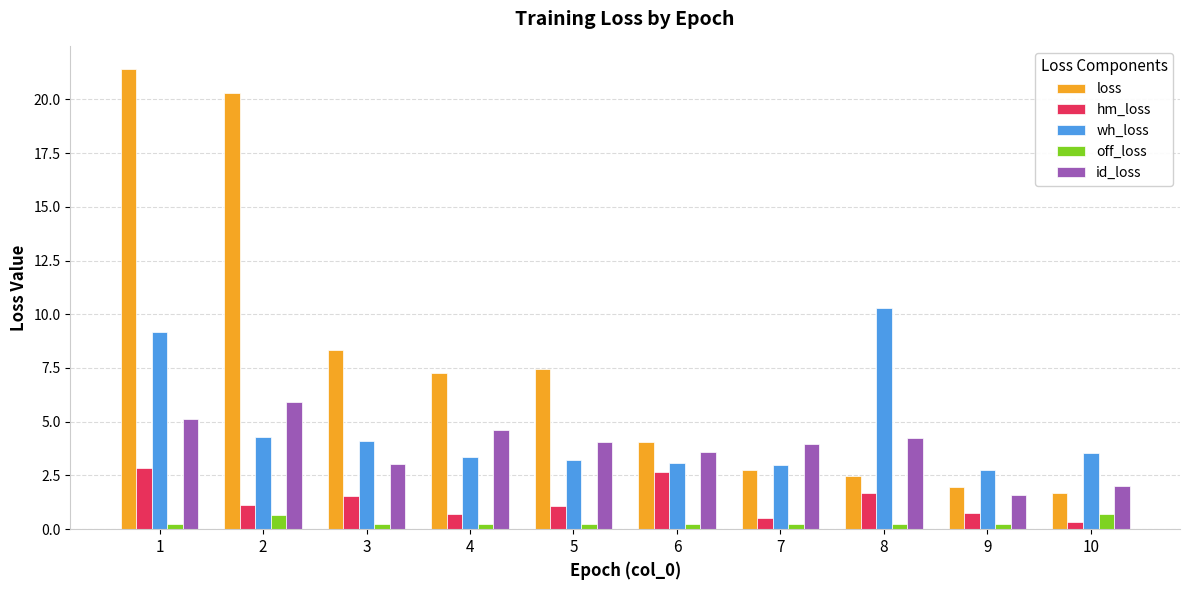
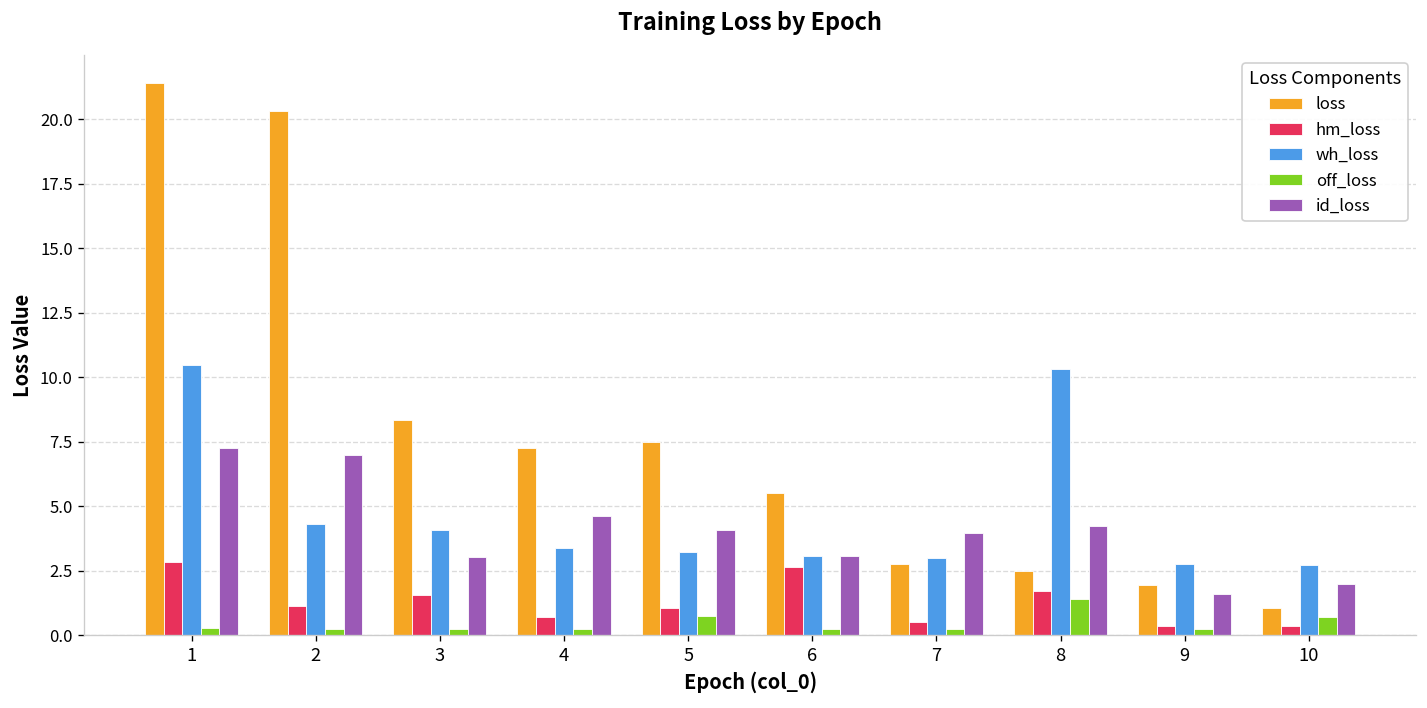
wh_loss, 1: 9.2 -> 10.5
id_loss, 1: 5.1 -> 7.2
off_loss, 2: 0.7 -> 0.3
id_loss, 2: 5.9 -> 7.0
off_loss, 5: 0.2 -> 0.7
loss, 6: 4.0 -> 5.5
id_loss, 6: 3.6 -> 3.1
off_loss, 8: 0.2 -> 1.4
hm_loss, 9: 0.7 -> 0.4
loss, 10: 1.7 -> 1.0
wh_loss, 10: 3.5 -> 2.7
